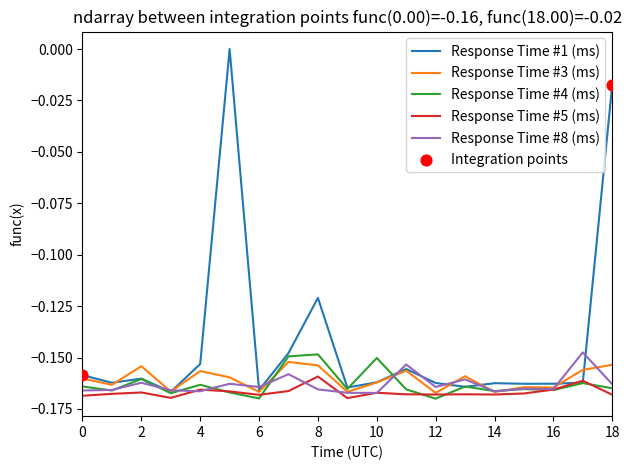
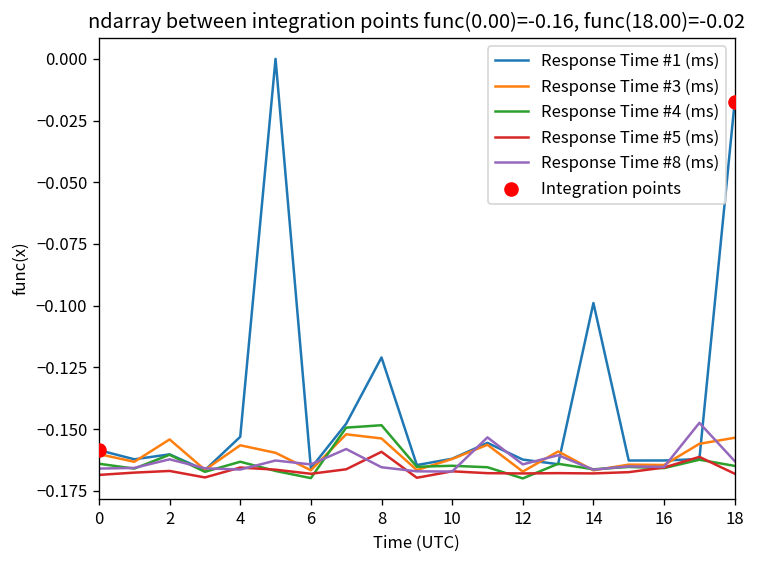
Response Time #4 (ms), 10: -0.150 -> -0.165
Response Time #1 (ms), 14: -0.162 -> -0.099
